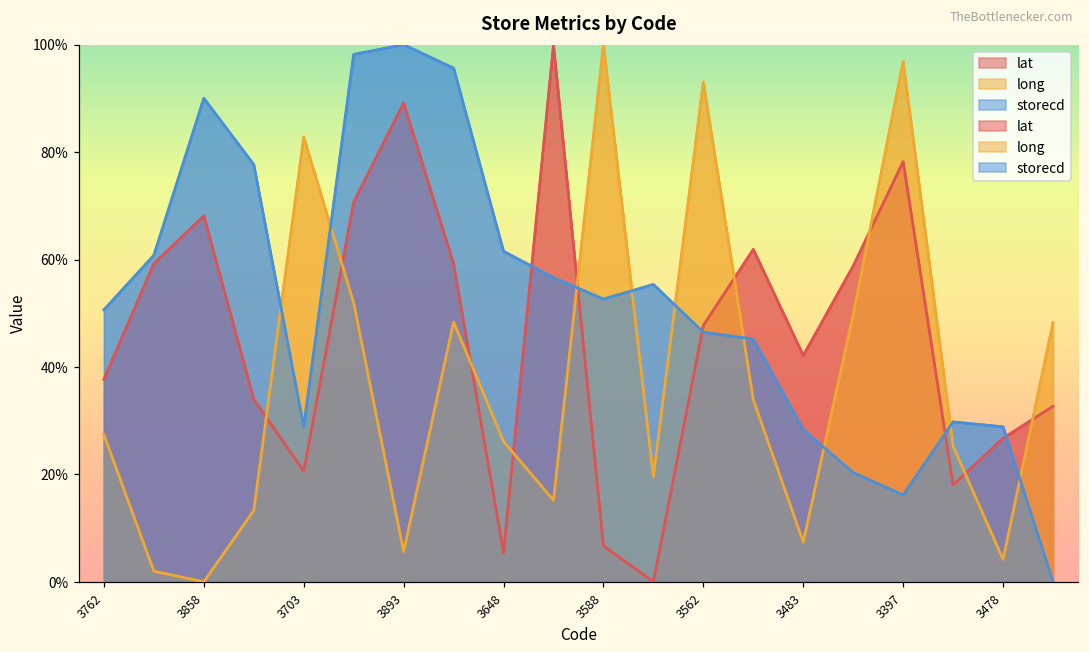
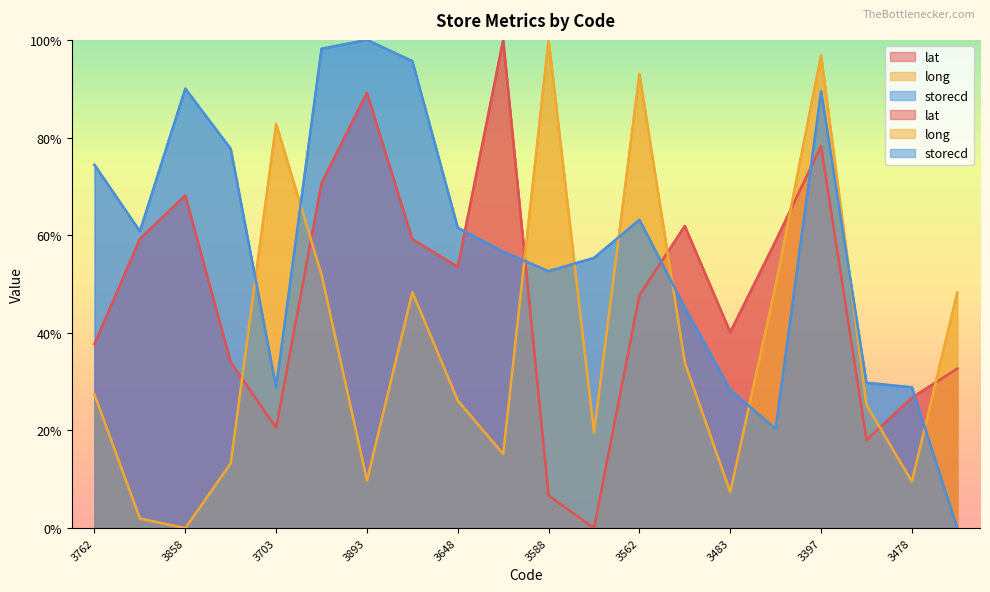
storecd, 3762: 51% -> 74%
long, 3893: 6% -> 10%
lat, 3648: 5% -> 53%
storecd, 3562: 46% -> 63%
lat, 3483: 42% -> 40%
storecd, 3397: 16% -> 89%
long, 3478: 4% -> 10%
